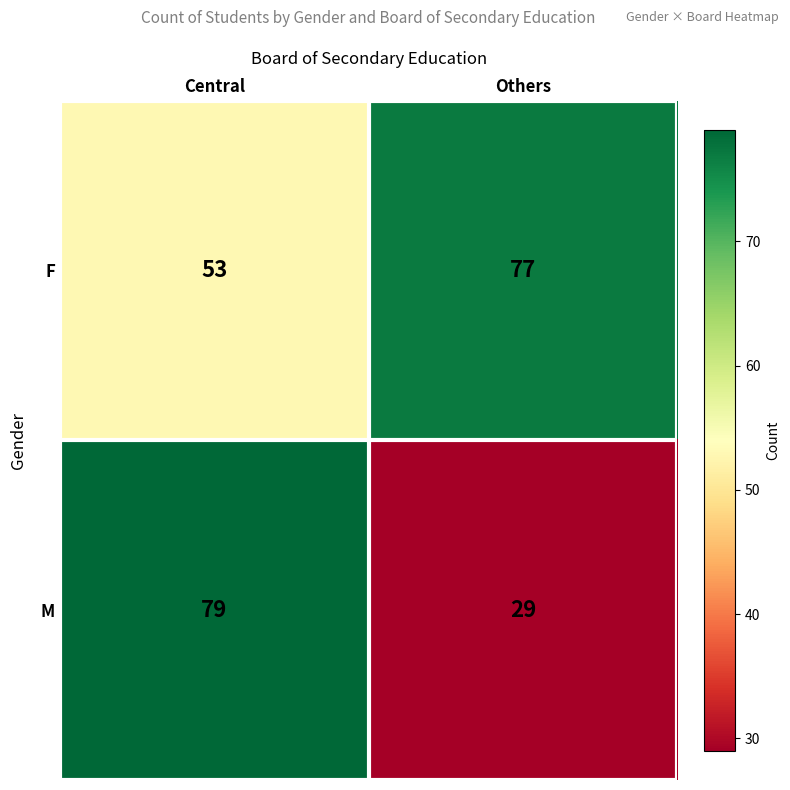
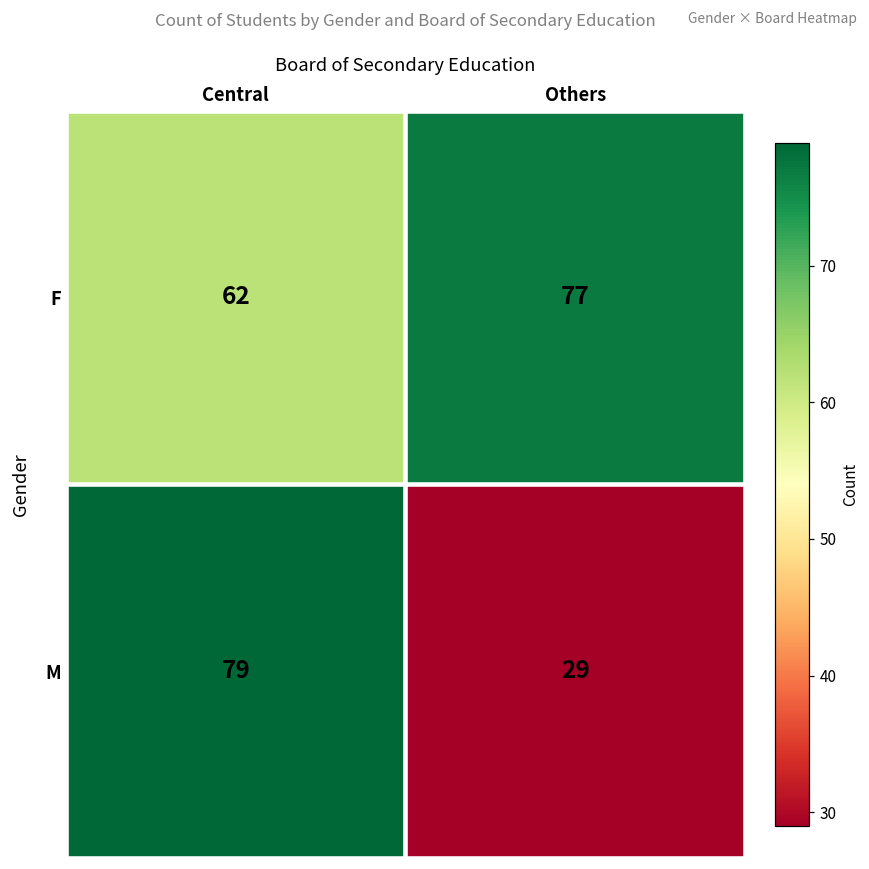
F, Central: 53 -> 62
